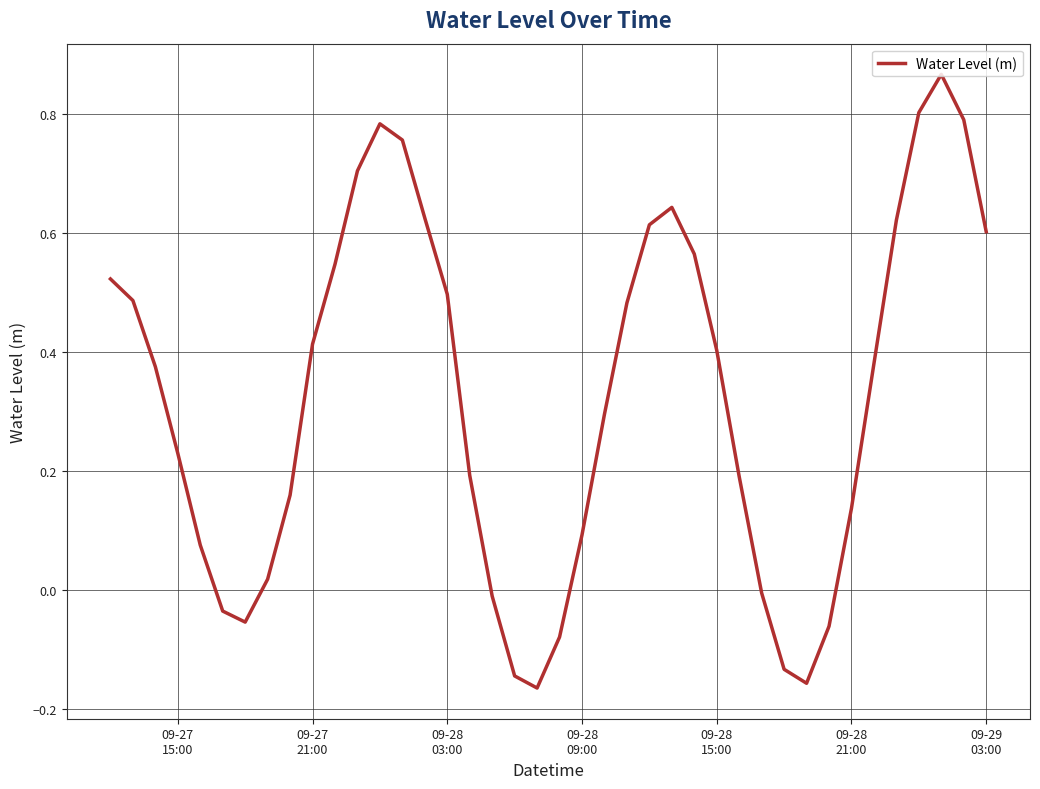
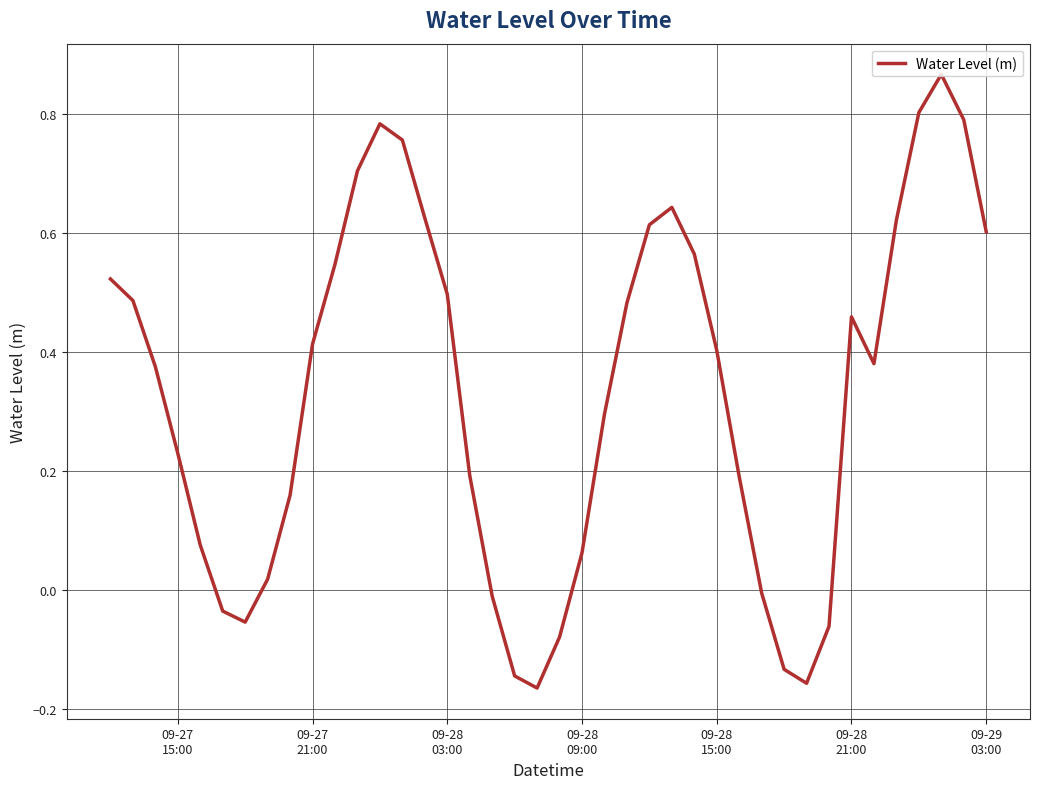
09-28 09:00: 0.09 -> 0.06
09-28 21:00: 0.14 -> 0.46
